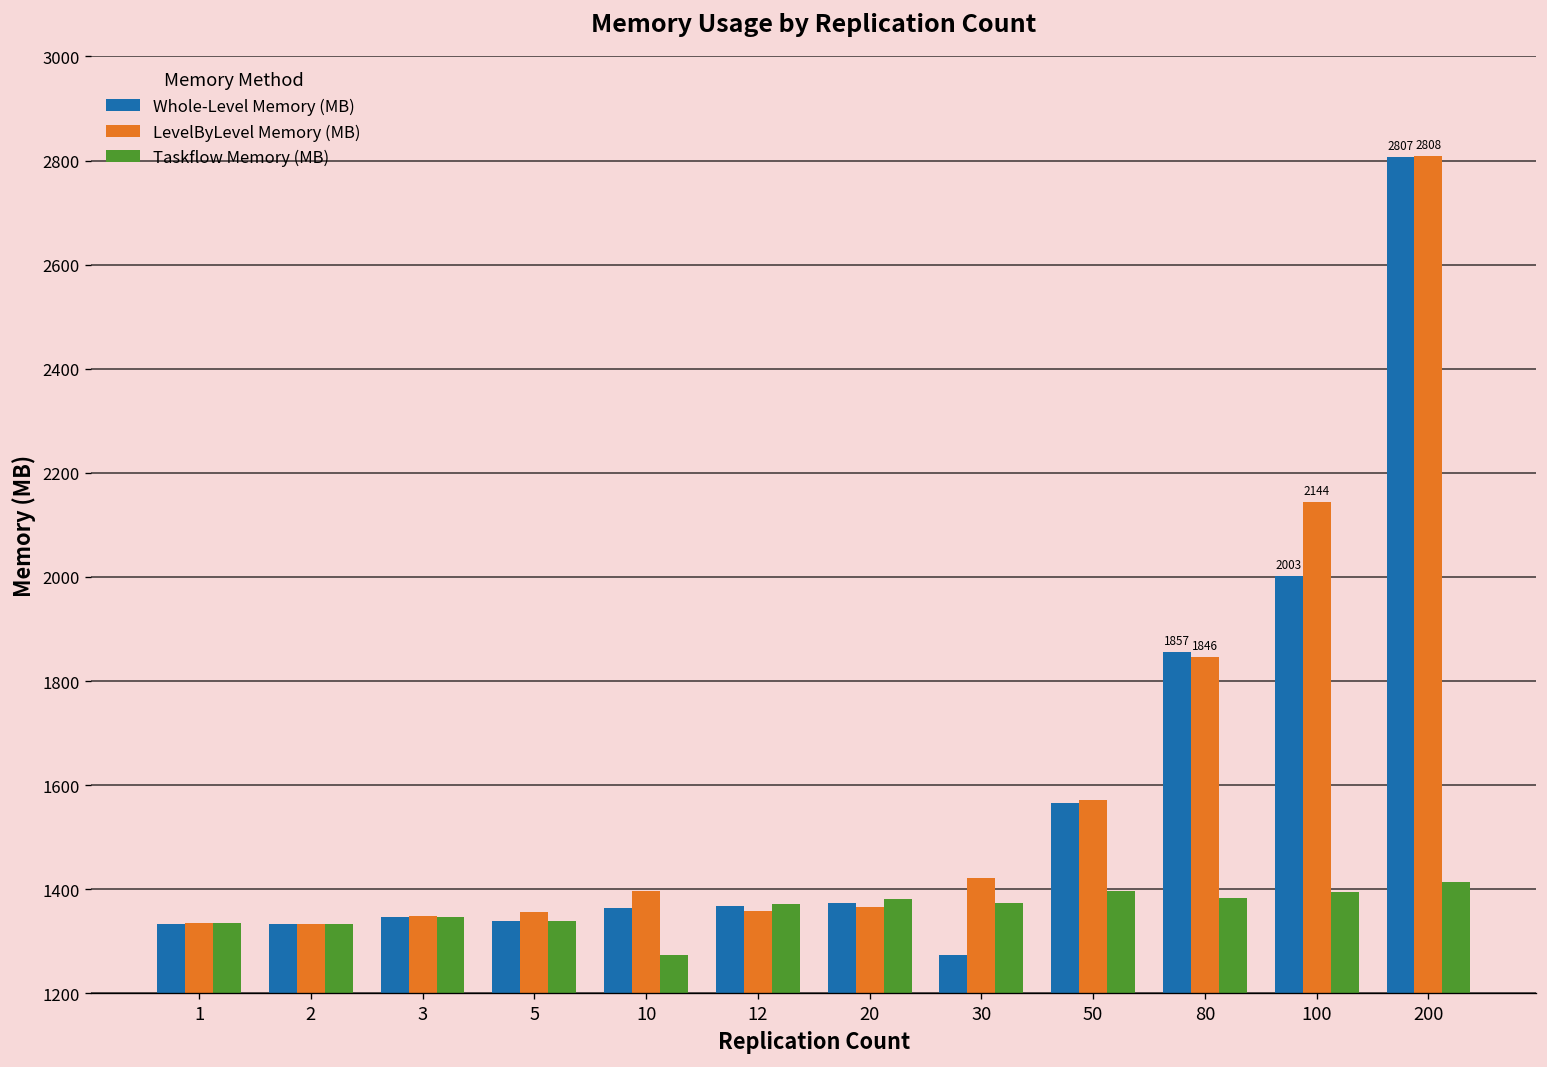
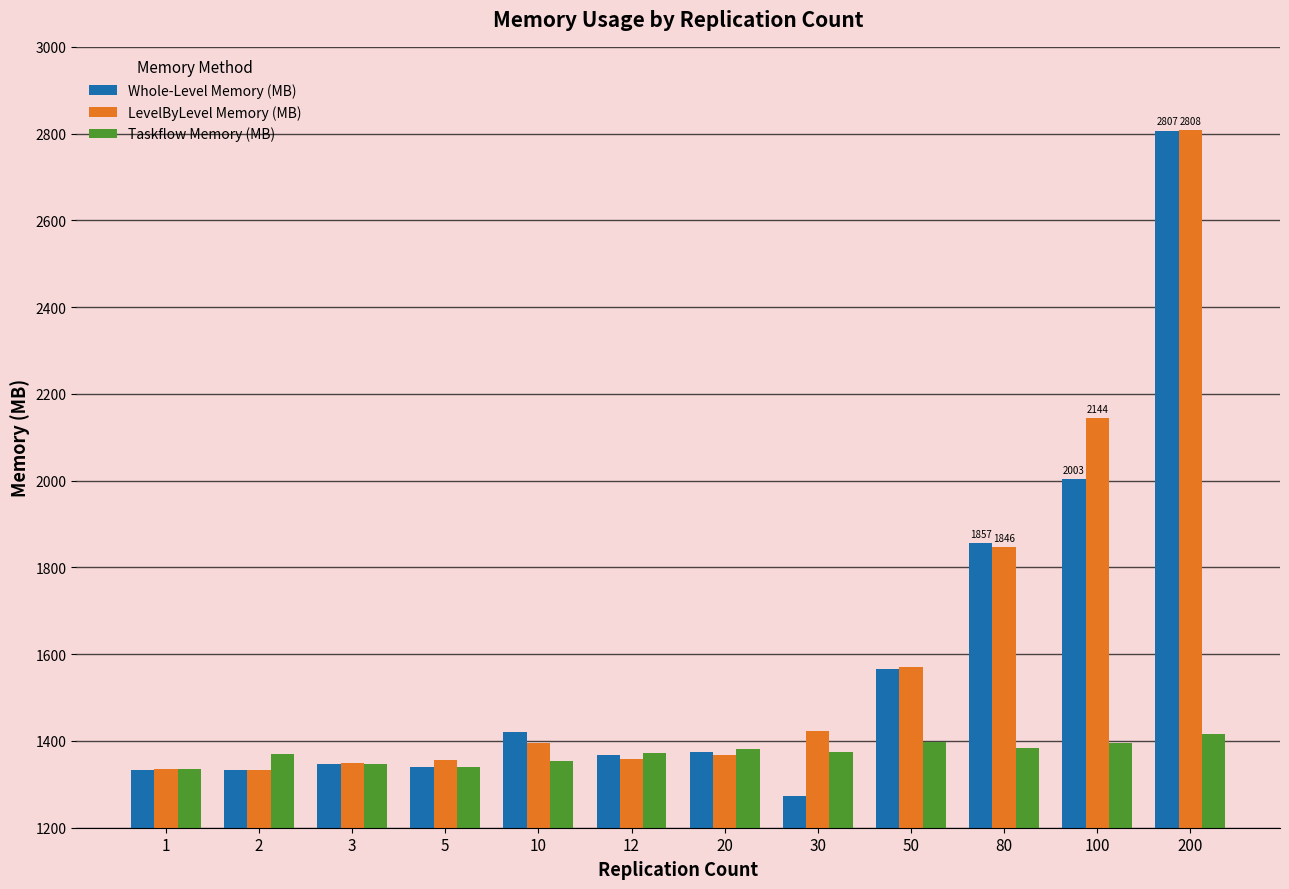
Taskflow Memory (MB), 2: 1330 -> 1370
Whole-Level Memory (MB), 10: 1360 -> 1420
Taskflow Memory (MB), 10: 1270 -> 1350
